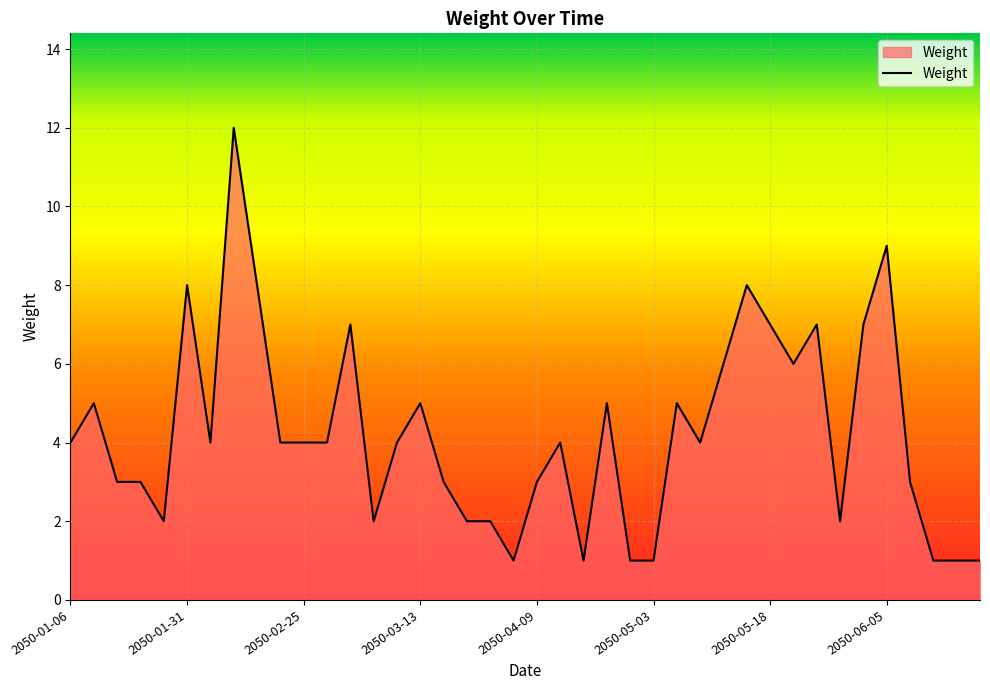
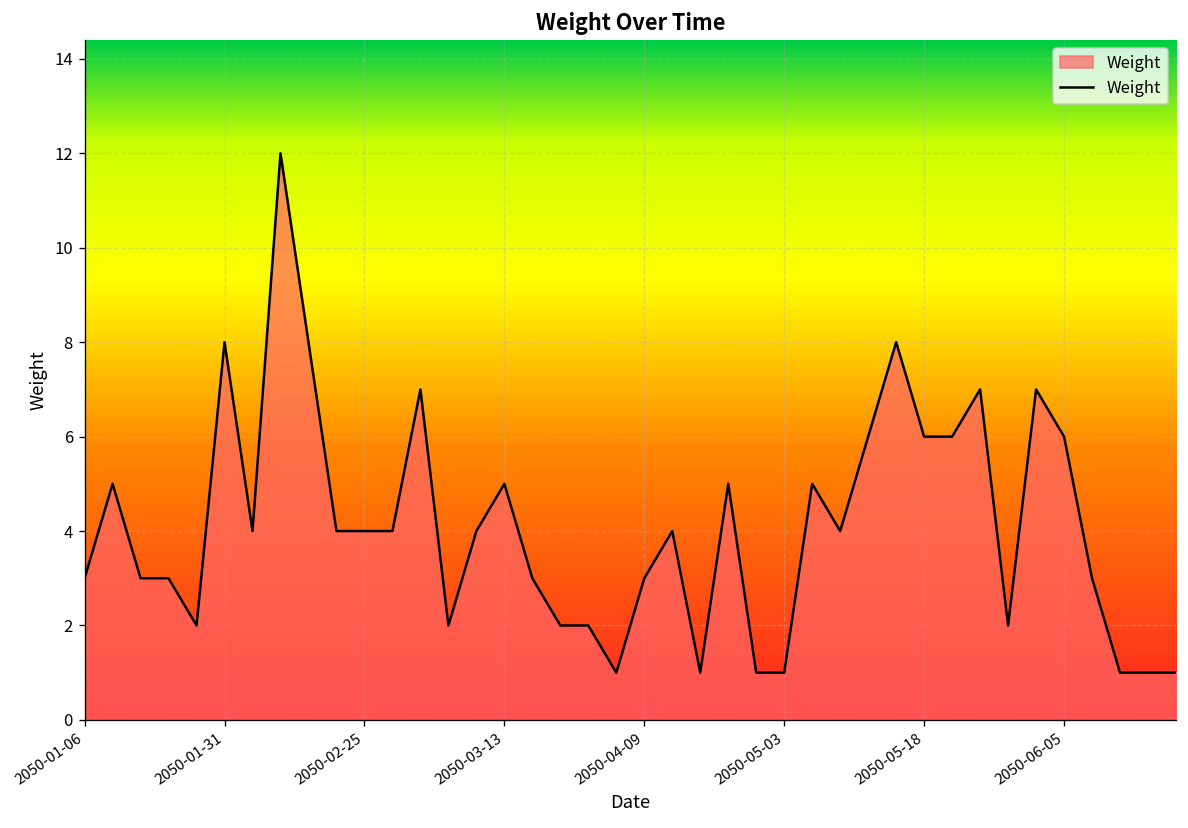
2050-01-06: 4 -> 3
2050-05-18: 7 -> 6
2050-06-05: 9 -> 6
